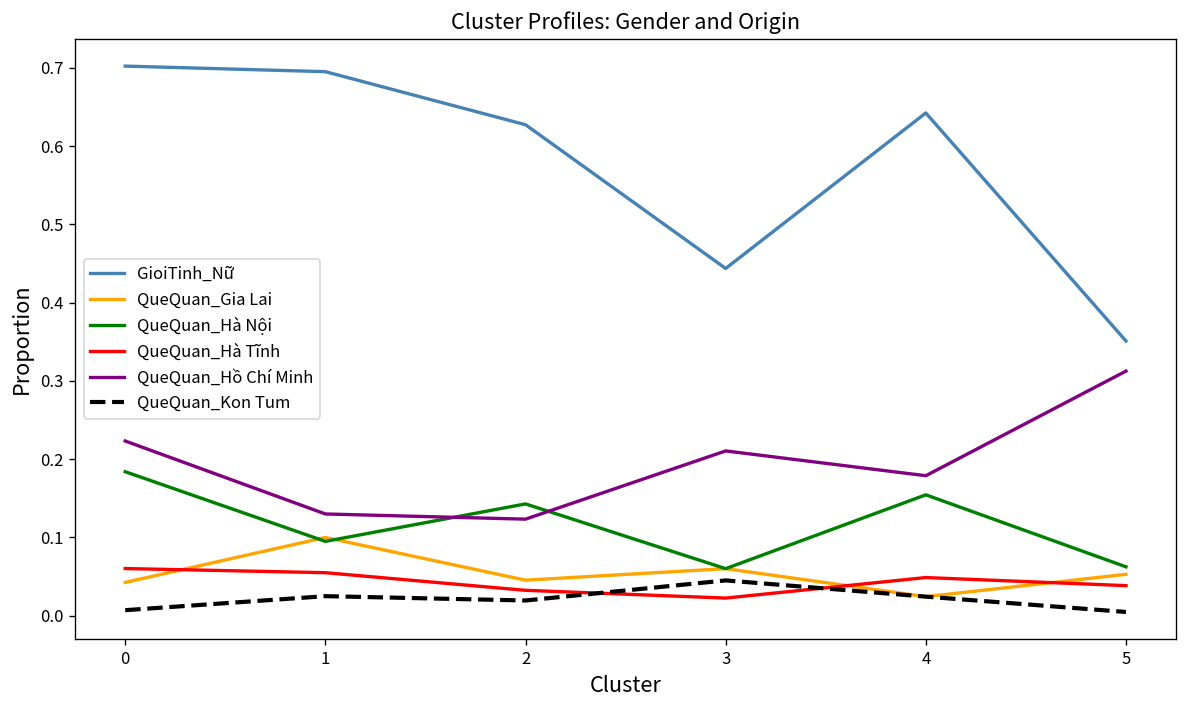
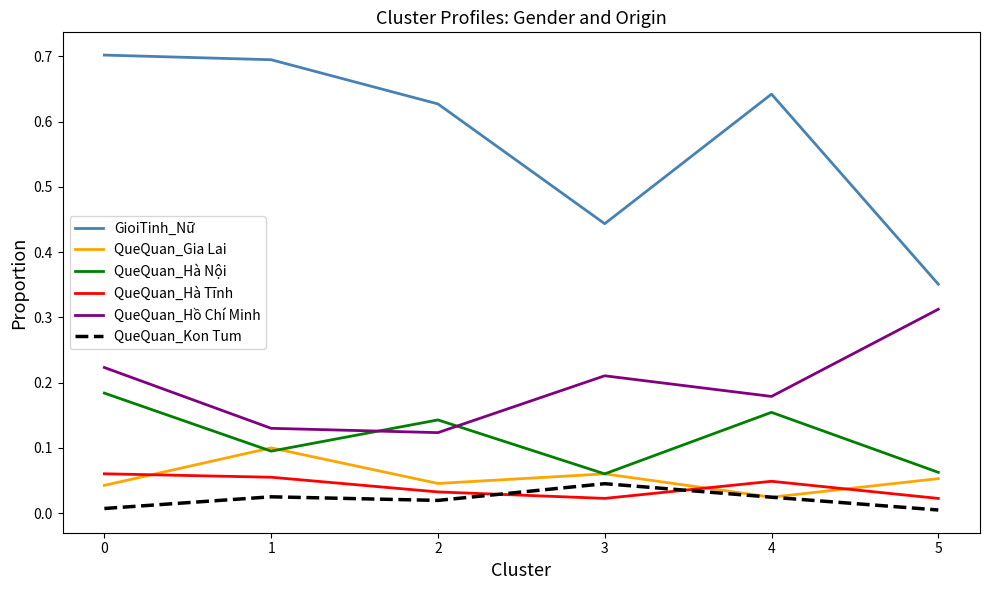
QueQuan_Hà Tĩnh, 5: 0.04 -> 0.02
